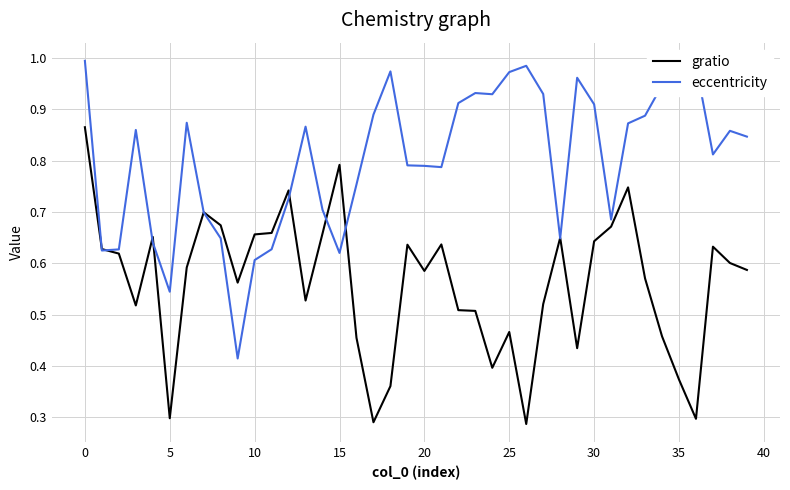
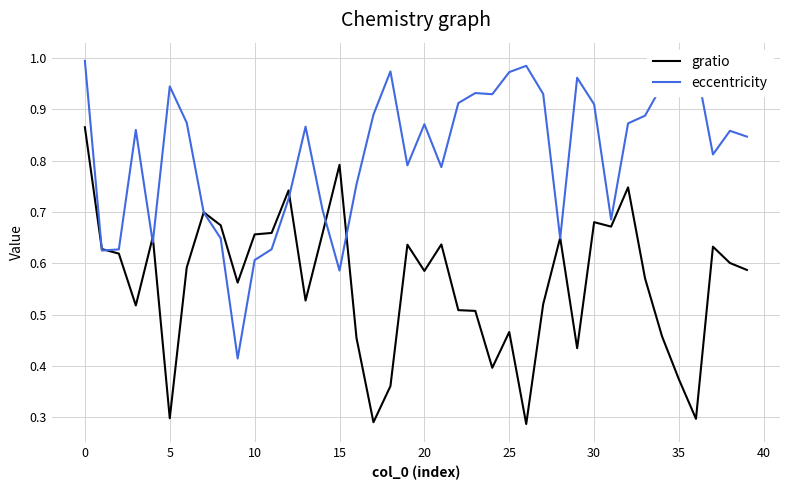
eccentricity, 5: 0.54 -> 0.94
eccentricity, 15: 0.62 -> 0.59
eccentricity, 20: 0.79 -> 0.87
gratio, 30: 0.64 -> 0.68
